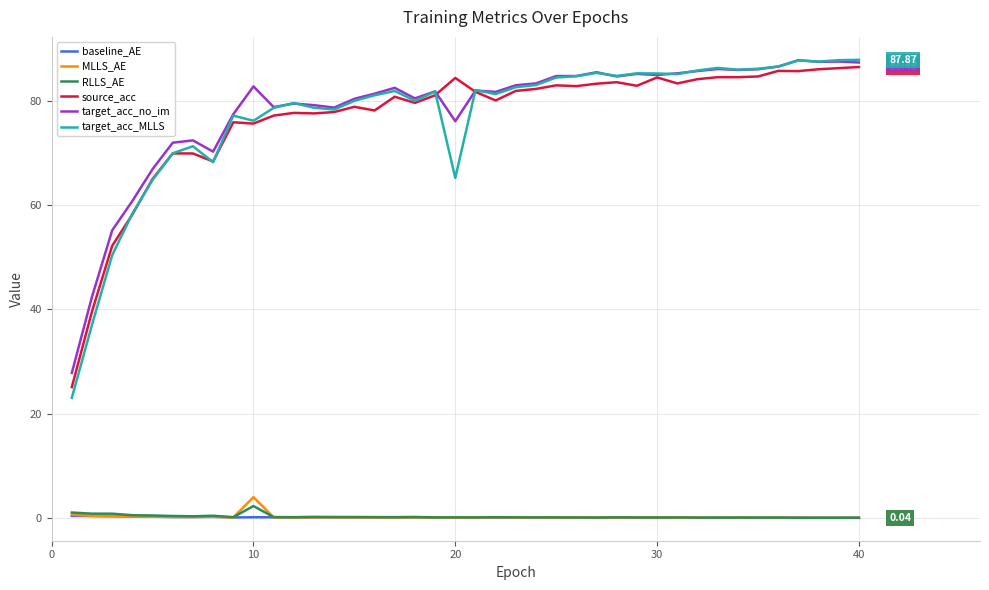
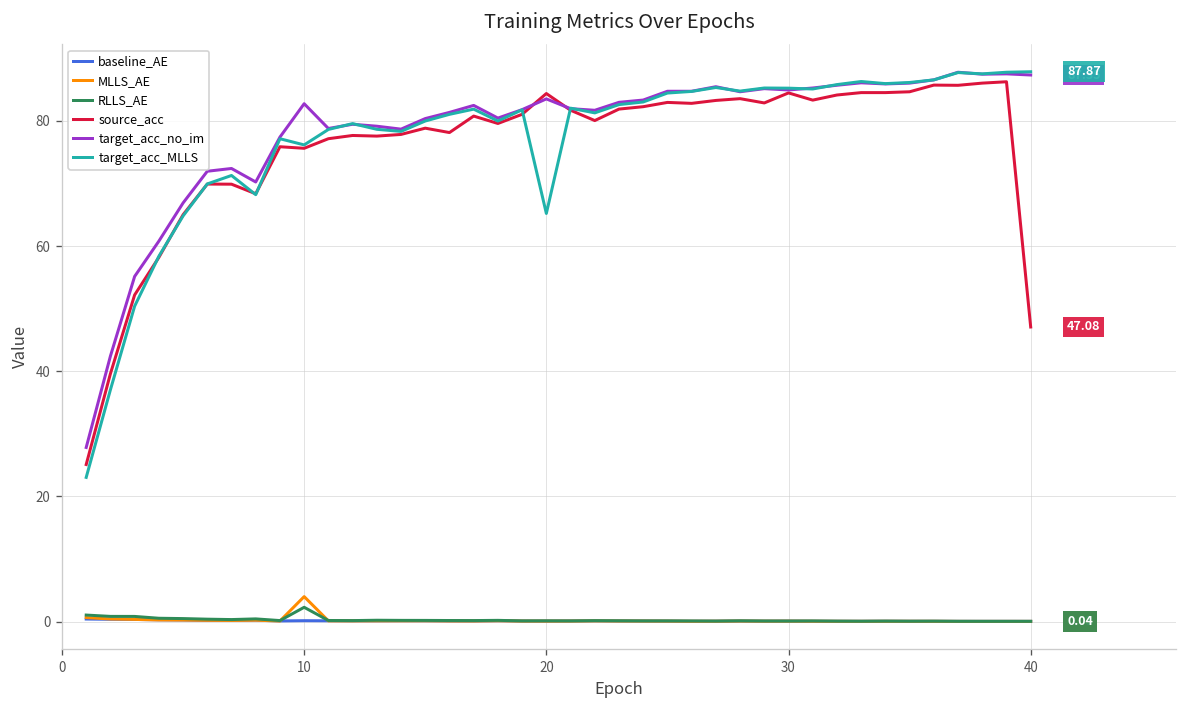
target_acc_no_im, 20: 76 -> 84
source_acc, 40: 86.48 -> 47.08
